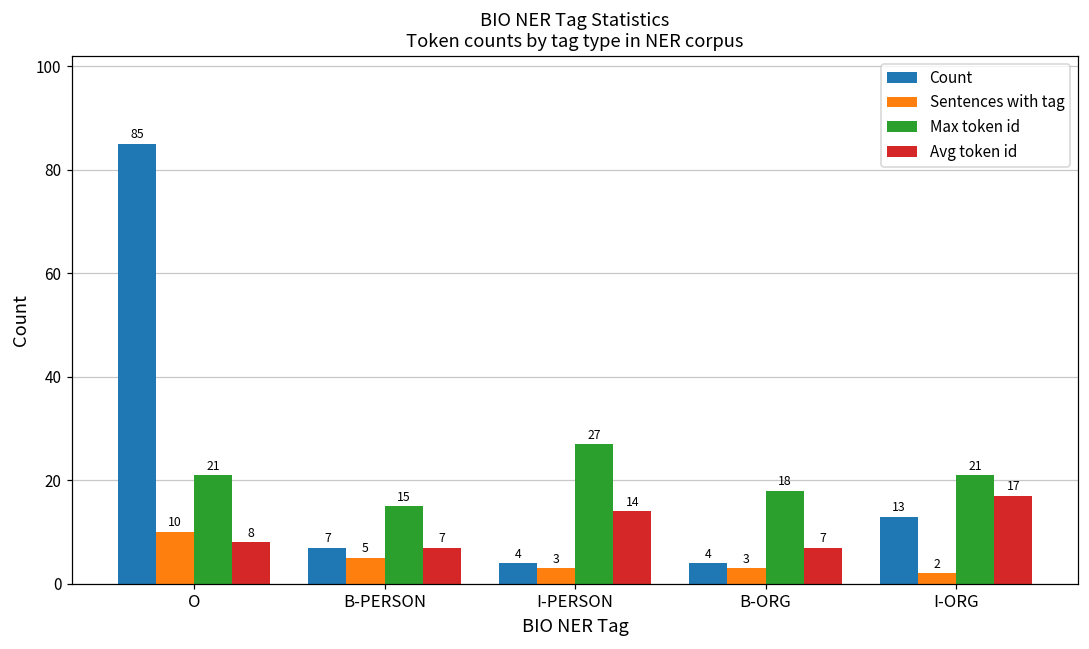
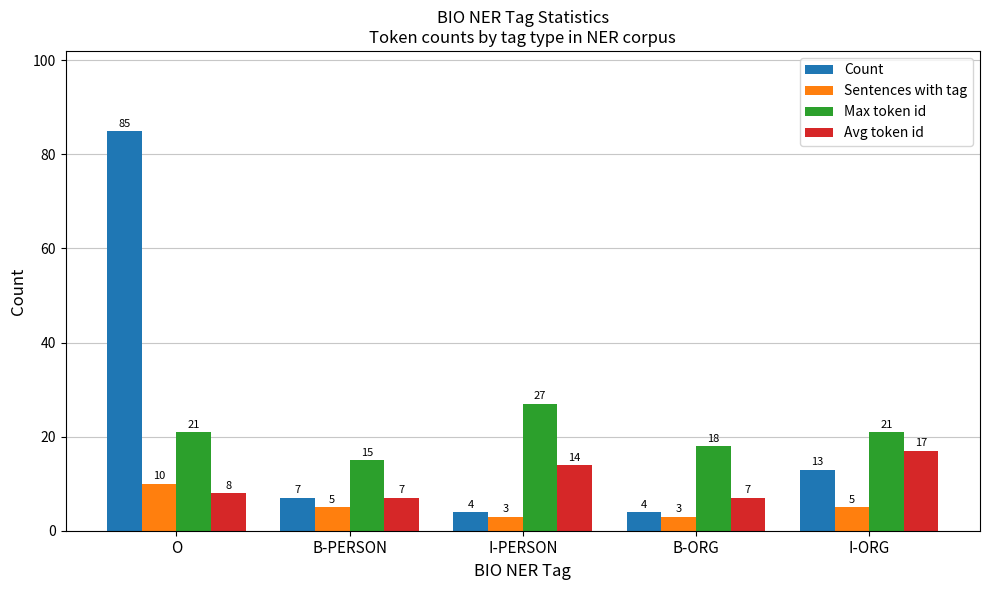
Sentences with tag, I-ORG: 2 -> 5
